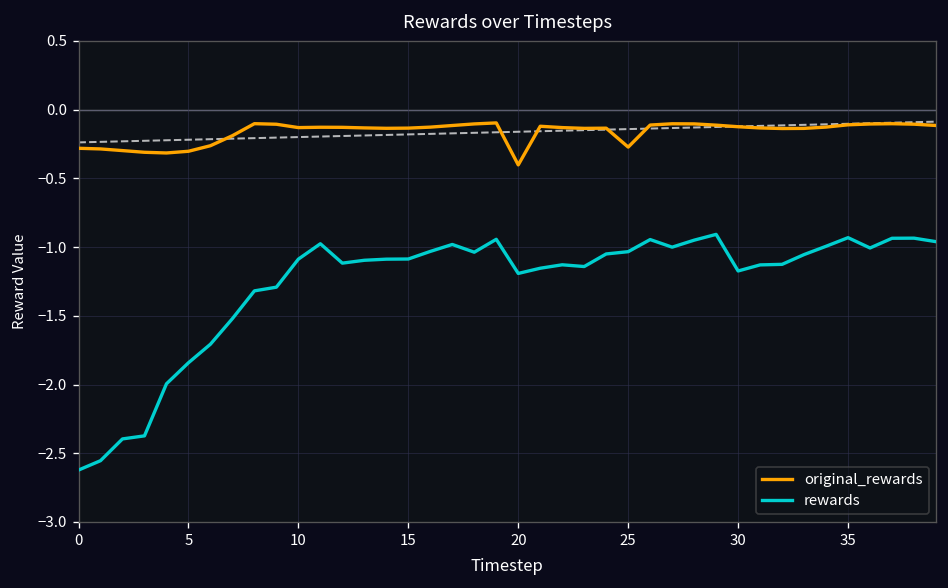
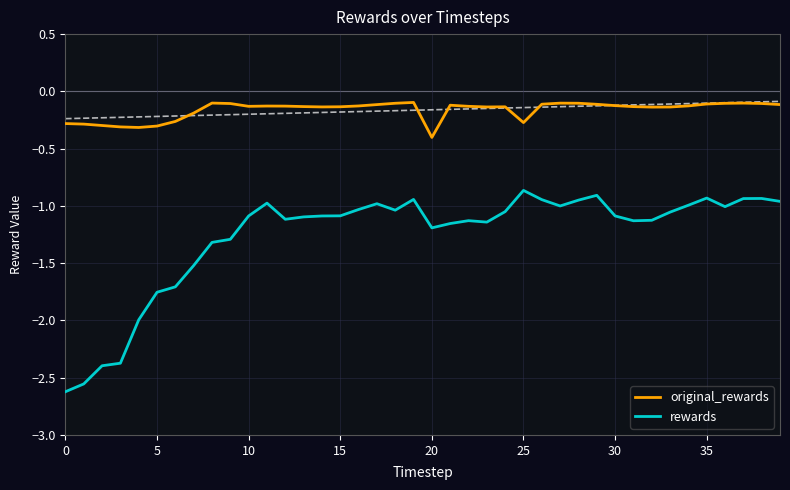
rewards, 5: -1.84 -> -1.75
rewards, 25: -1.03 -> -0.86
rewards, 30: -1.17 -> -1.09
